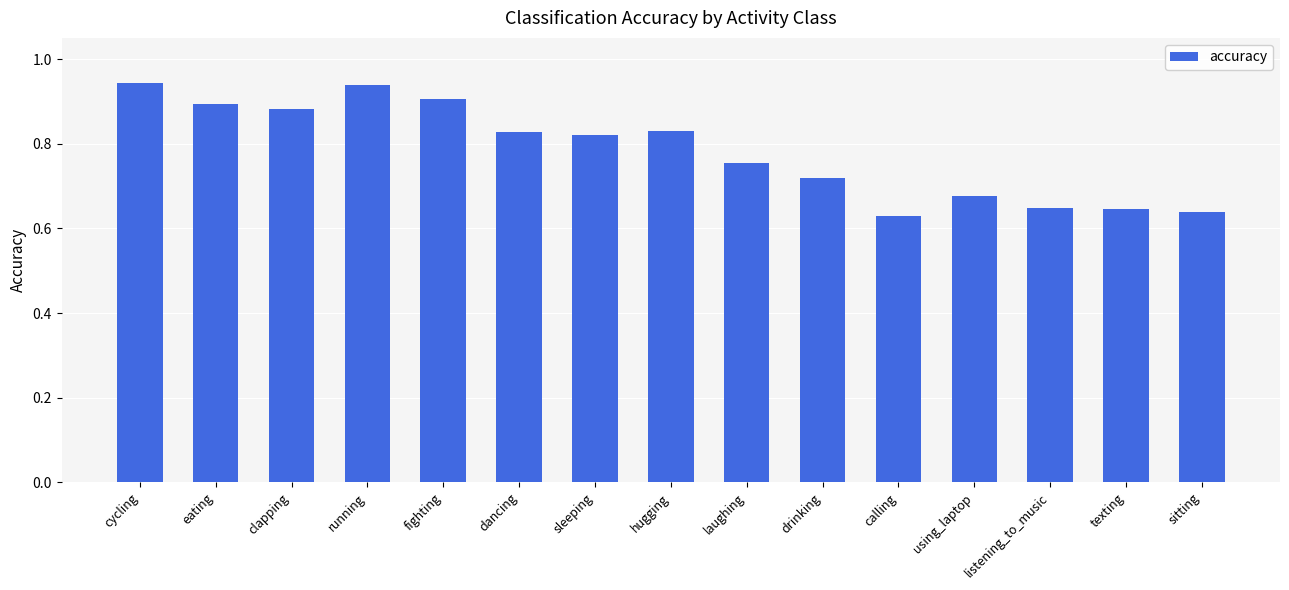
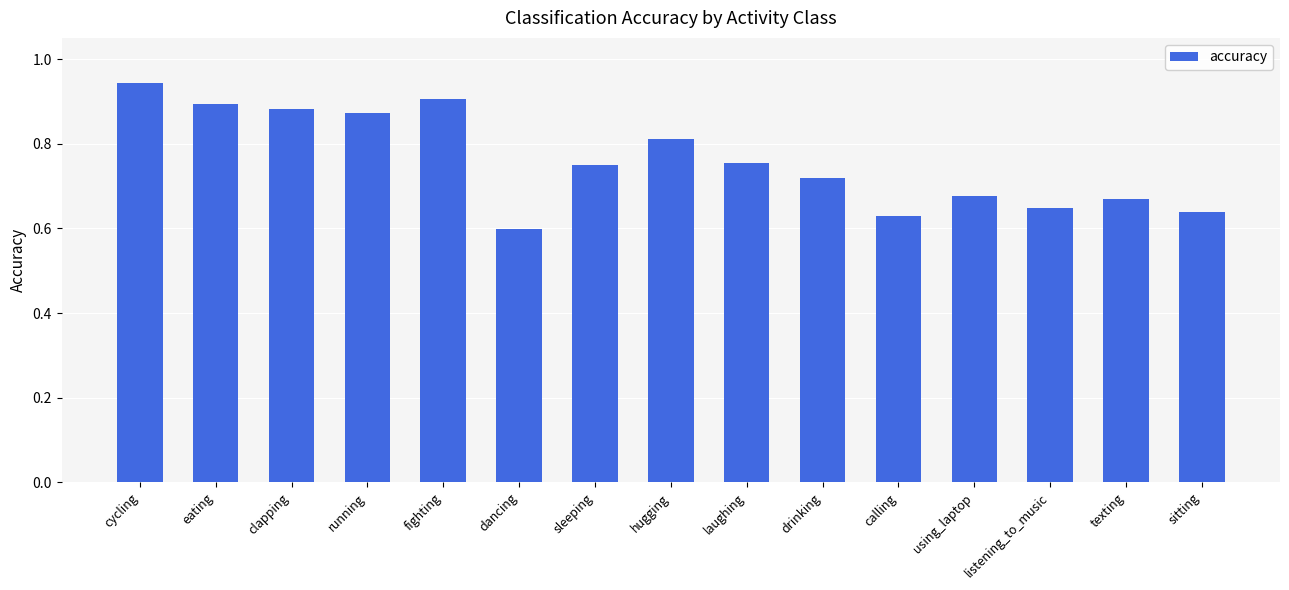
running: 0.94 -> 0.87
dancing: 0.83 -> 0.60
sleeping: 0.82 -> 0.75
hugging: 0.83 -> 0.81
texting: 0.65 -> 0.67
